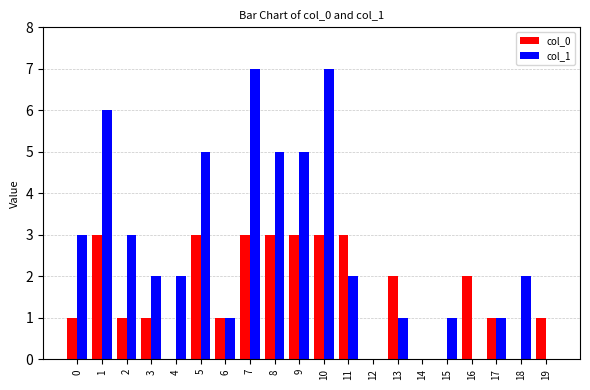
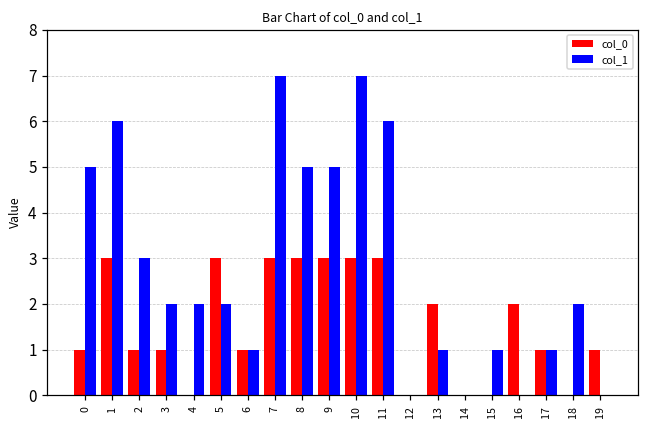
col_1, 0: 3 -> 5
col_1, 5: 5 -> 2
col_1, 11: 2 -> 6
